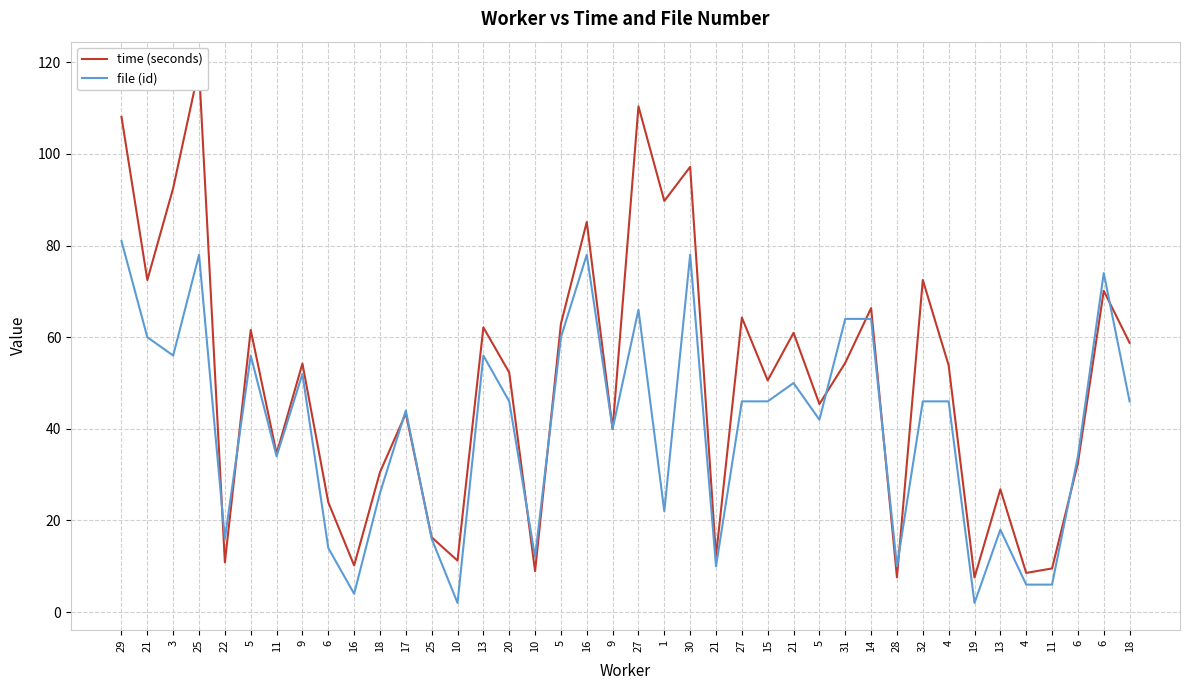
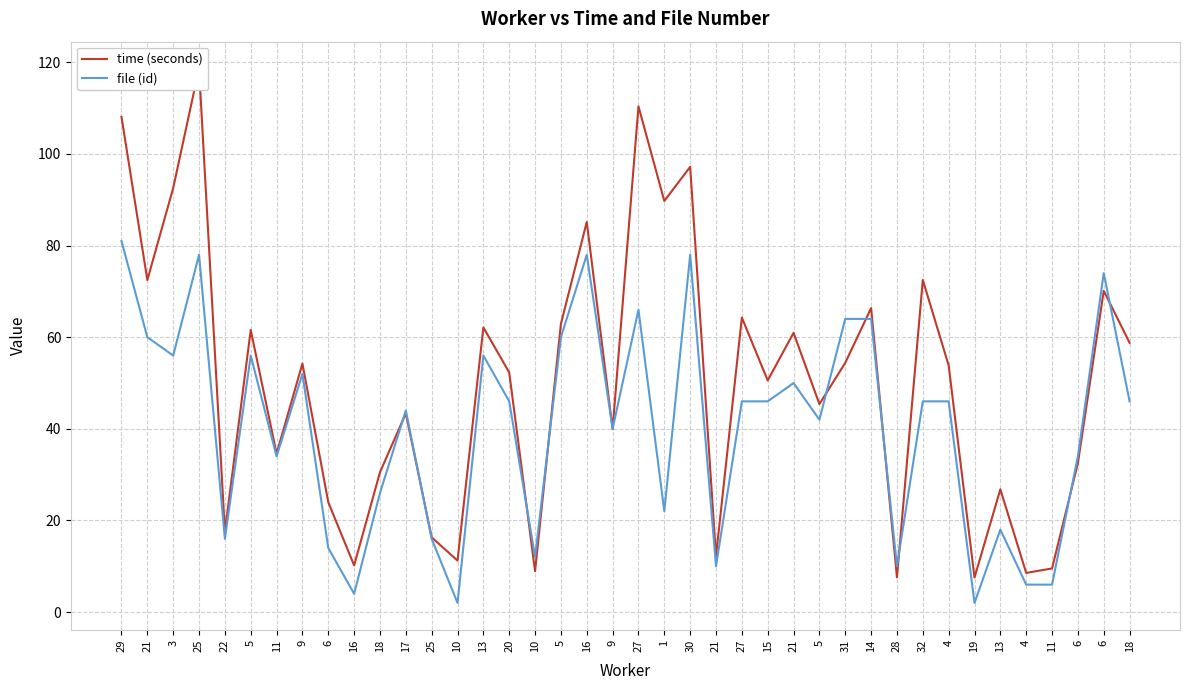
time (seconds), 22: 11 -> 18
